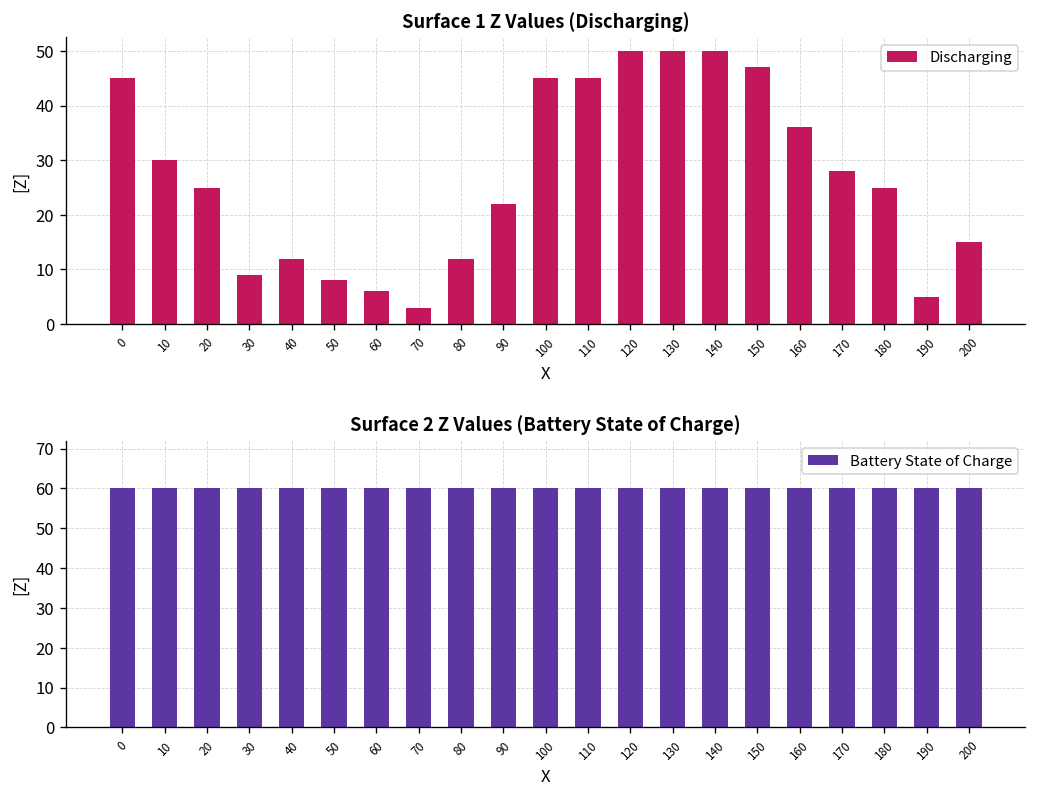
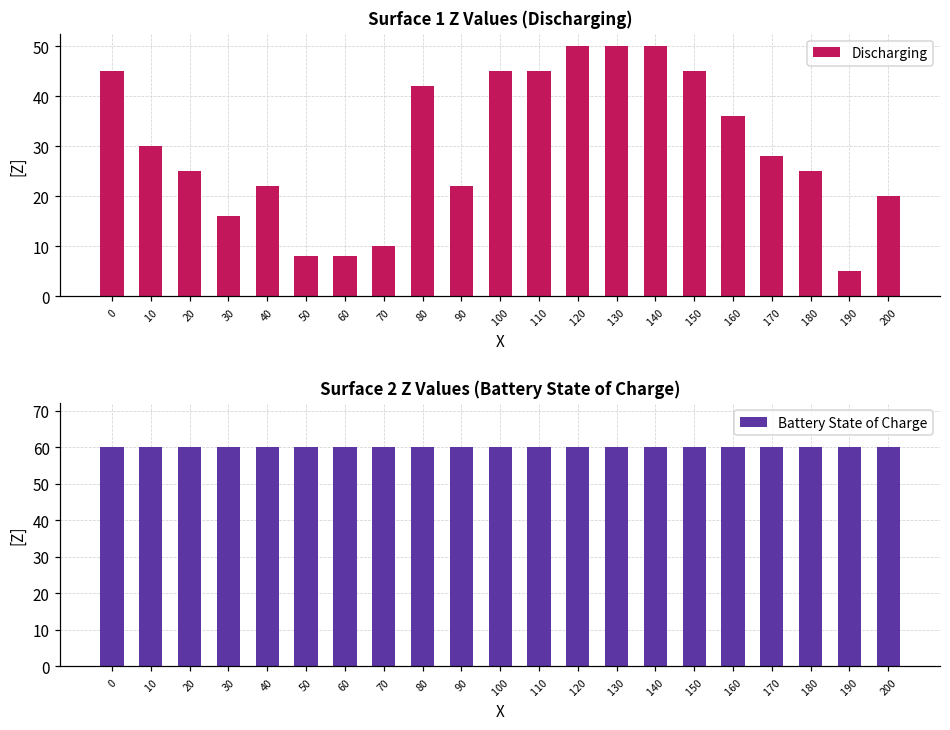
Surface 1 Z Values (Discharging), 30: 9 -> 16
Surface 1 Z Values (Discharging), 40: 12 -> 22
Surface 1 Z Values (Discharging), 60: 6 -> 8
Surface 1 Z Values (Discharging), 70: 3 -> 10
Surface 1 Z Values (Discharging), 80: 12 -> 42
Surface 1 Z Values (Discharging), 150: 47 -> 45
Surface 1 Z Values (Discharging), 200: 15 -> 20
